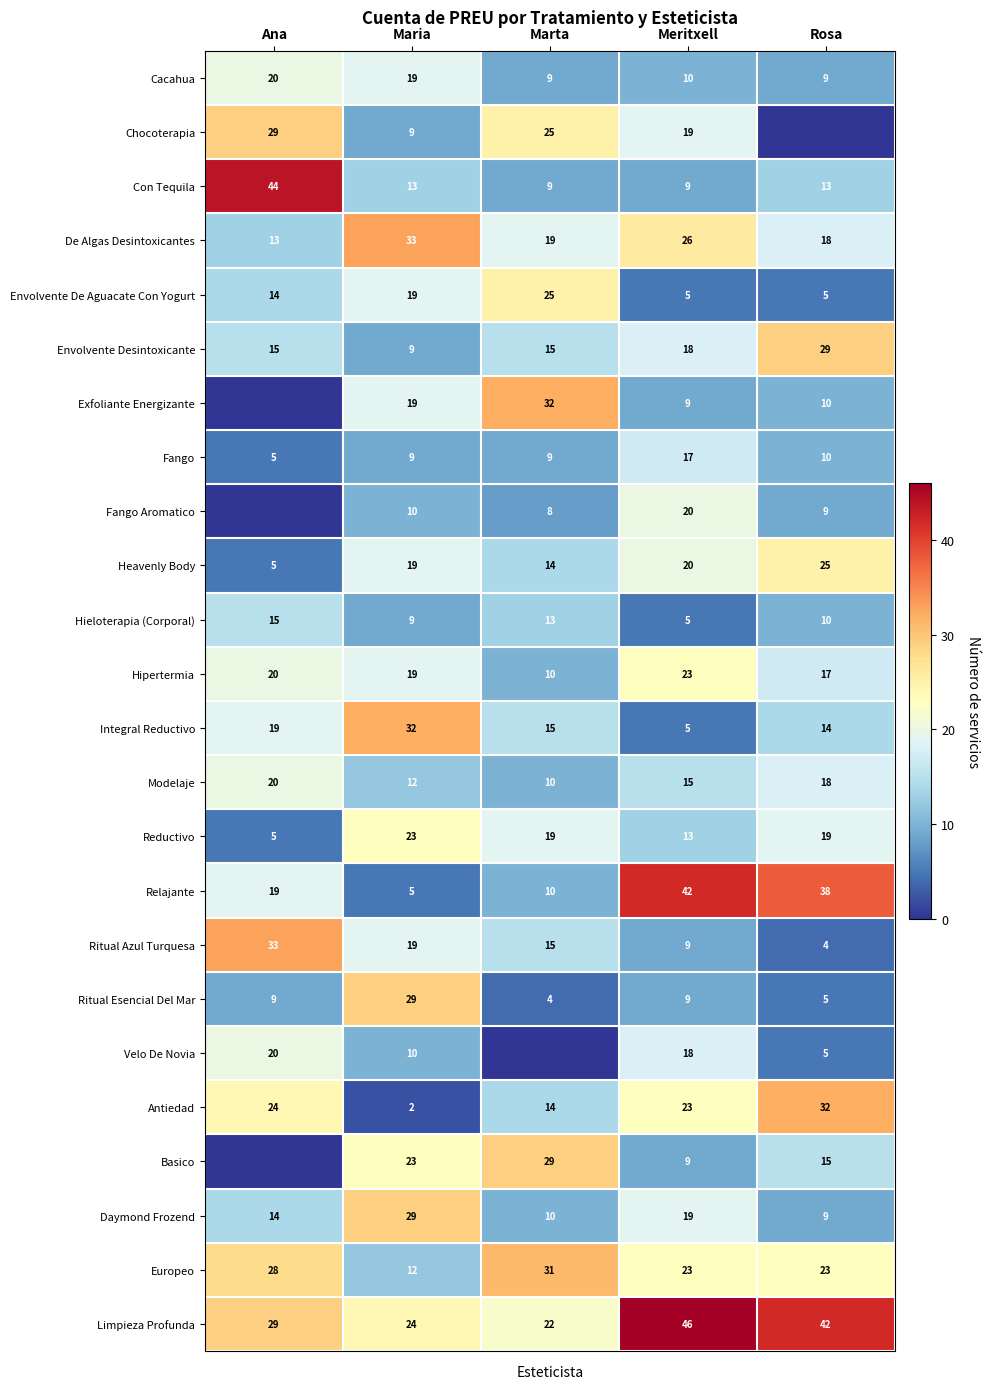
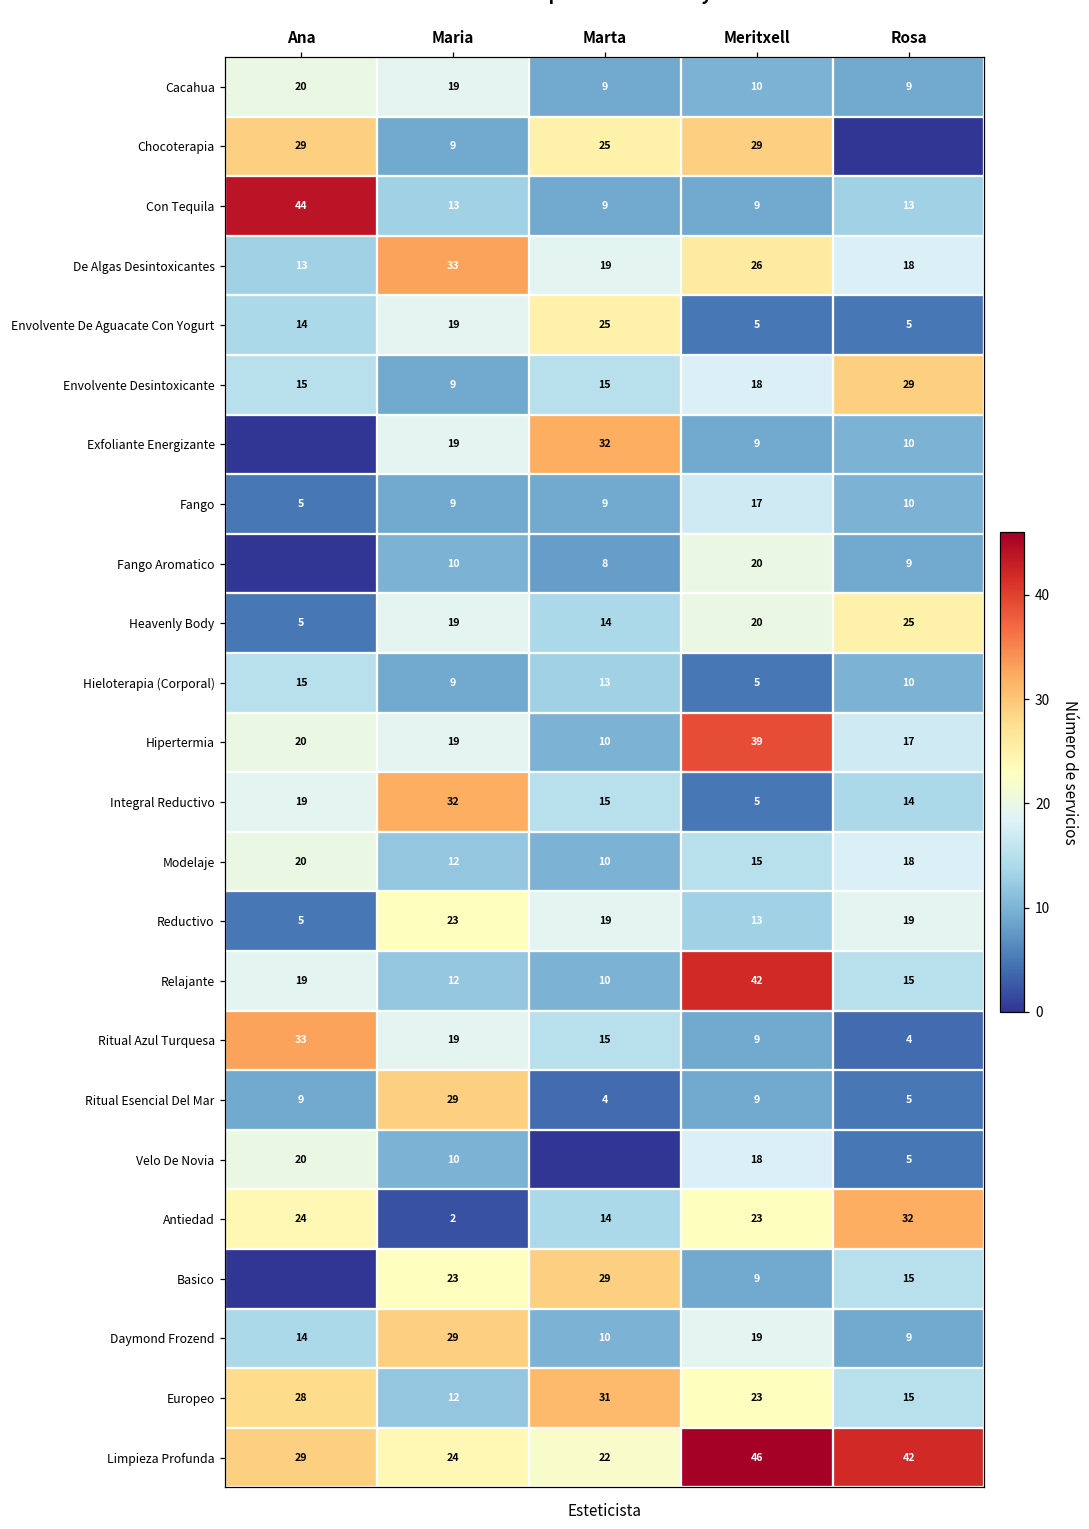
Chocoterapia, Meritxell: 19 -> 29
Hipertermia, Meritxell: 23 -> 39
Relajante, Maria: 5 -> 12
Relajante, Rosa: 38 -> 15
Europeo, Rosa: 23 -> 15
